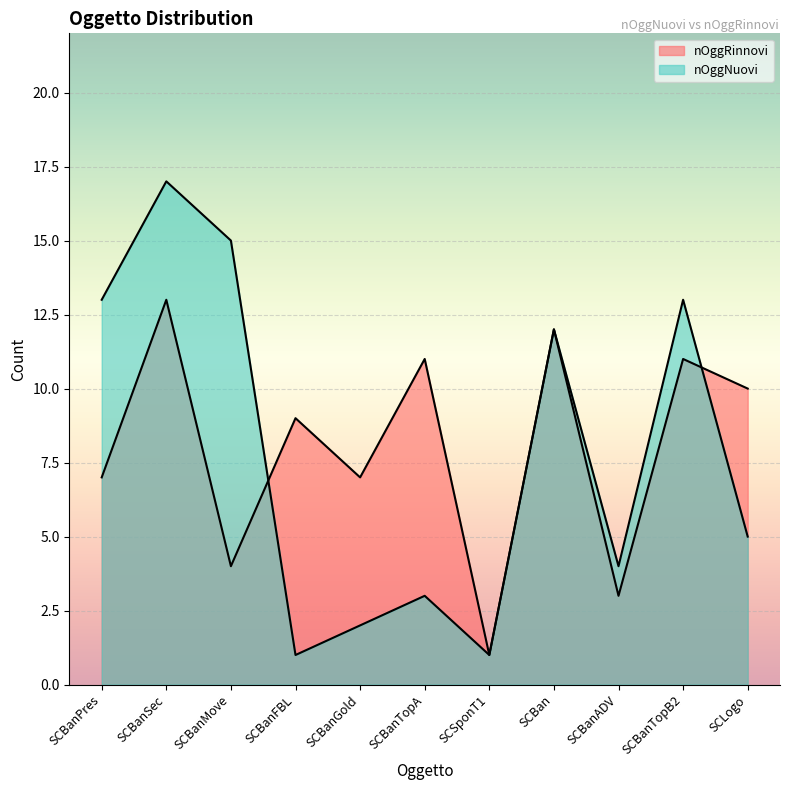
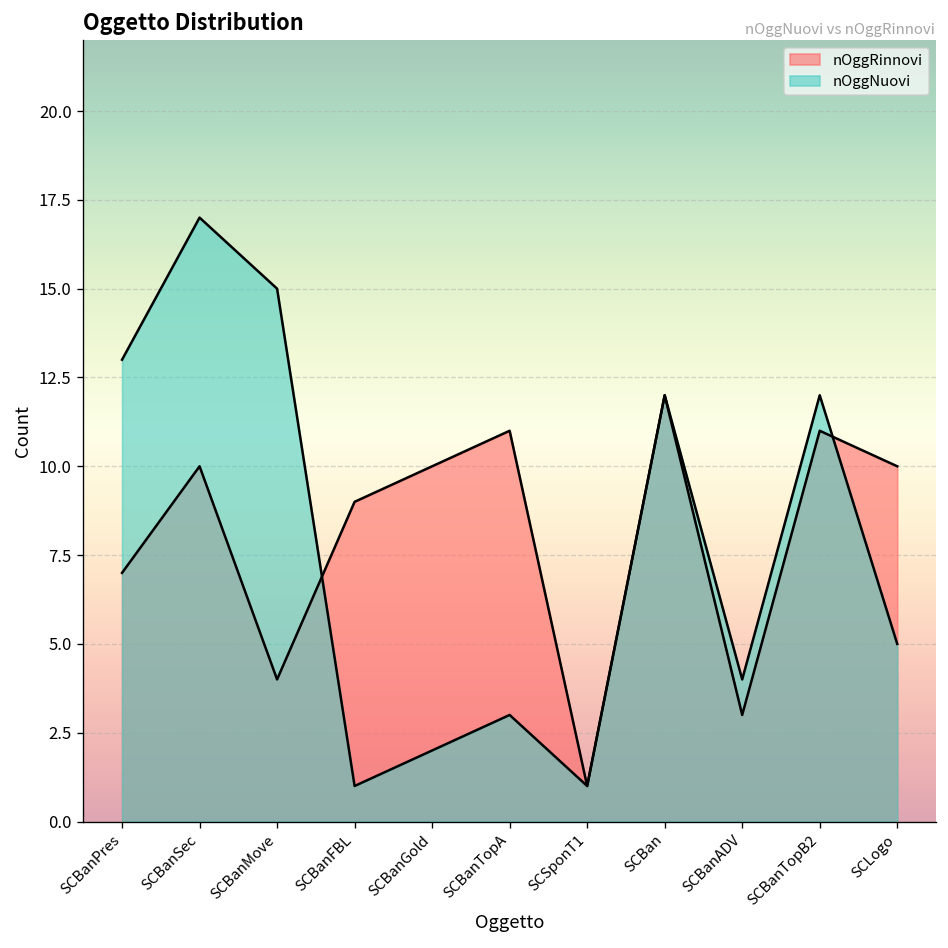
nOggRinnovi, SCBanSec: 13 -> 10
nOggRinnovi, SCBanGold: 7 -> 10
nOggNuovi, SCBanTopB2: 13 -> 12
